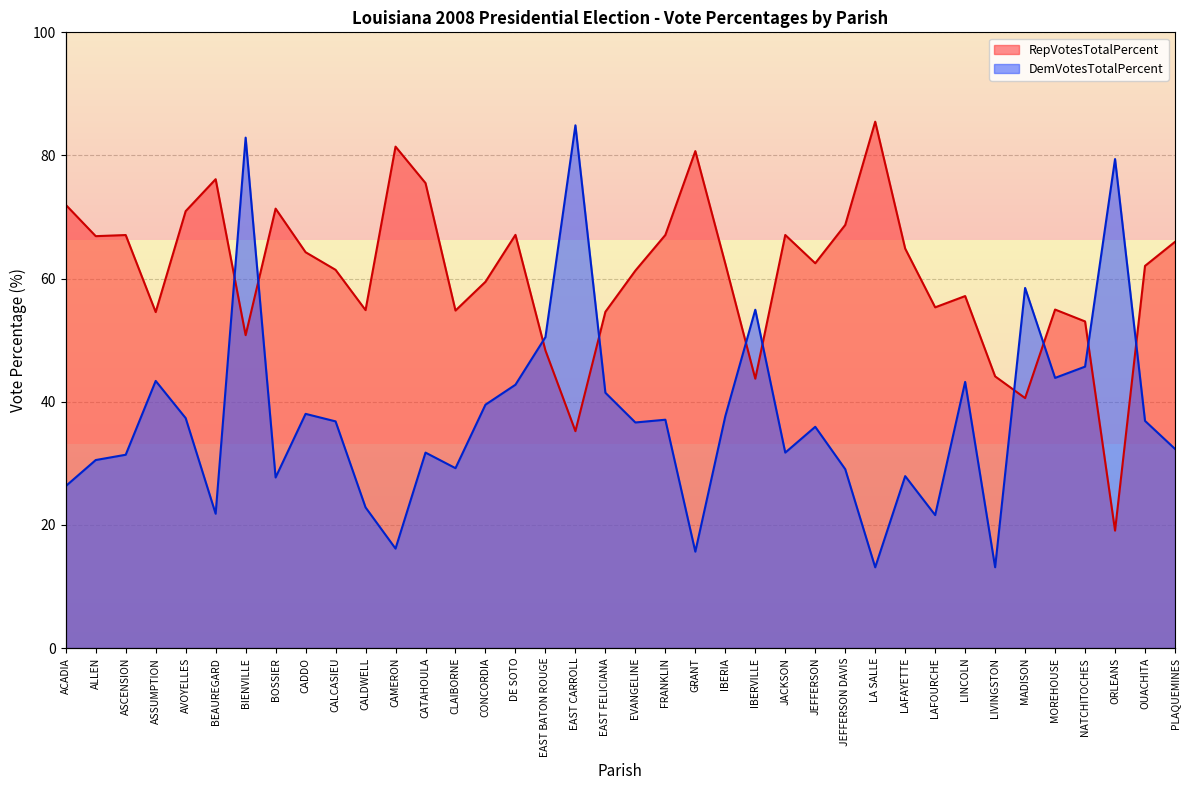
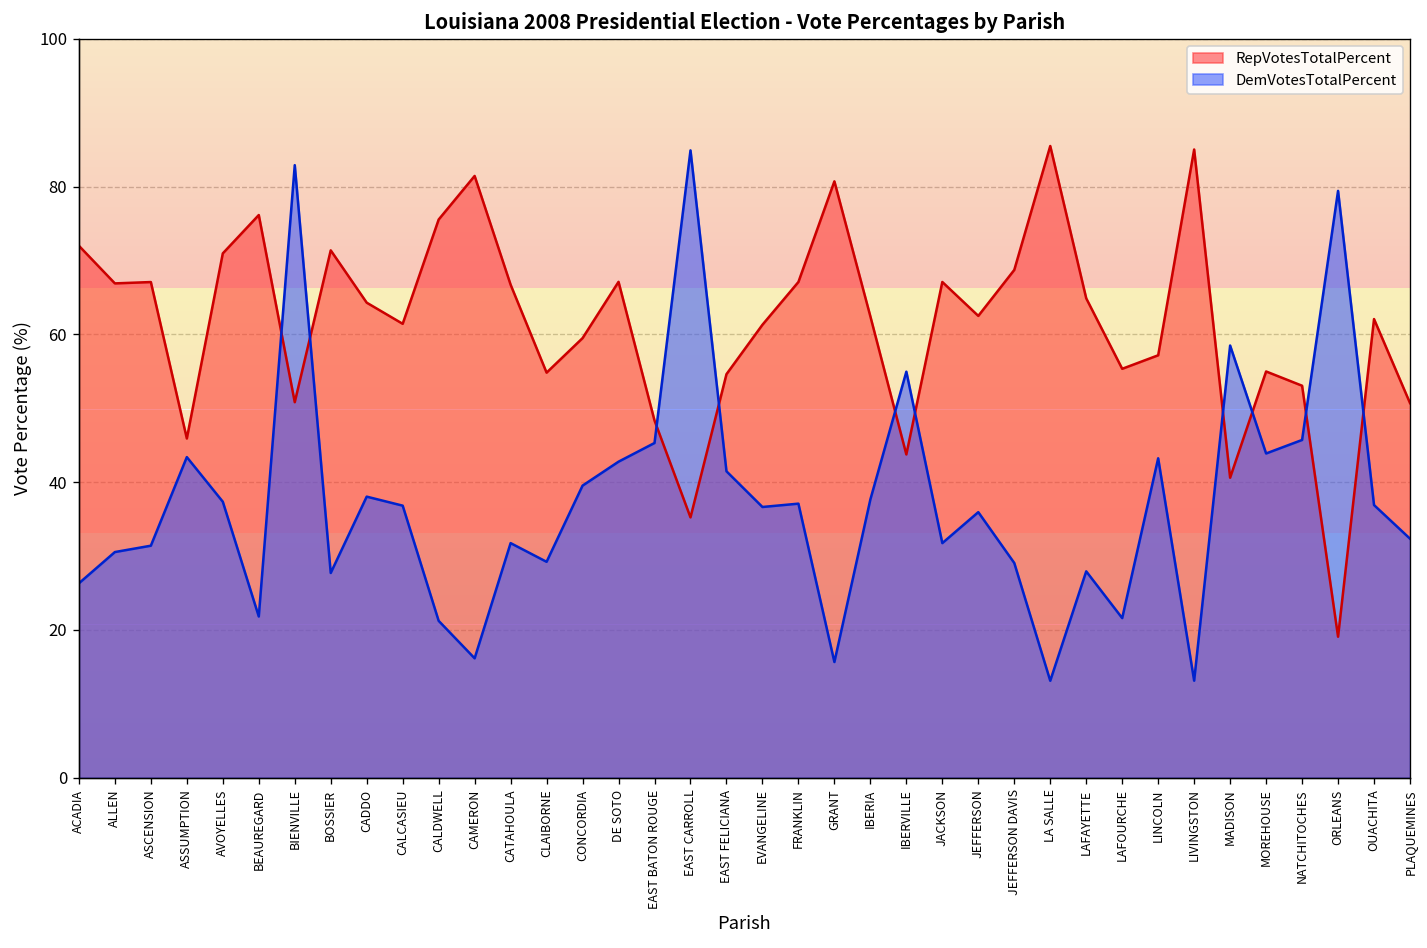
RepVotesTotalPercent, ASSUMPTION: 55 -> 46
RepVotesTotalPercent, CALDWELL: 55 -> 76
DemVotesTotalPercent, CALDWELL: 23 -> 21
RepVotesTotalPercent, CATAHOULA: 76 -> 67
DemVotesTotalPercent, EAST BATON ROUGE: 51 -> 45
RepVotesTotalPercent, LIVINGSTON: 44 -> 85
RepVotesTotalPercent, PLAQUEMINES: 66 -> 51
